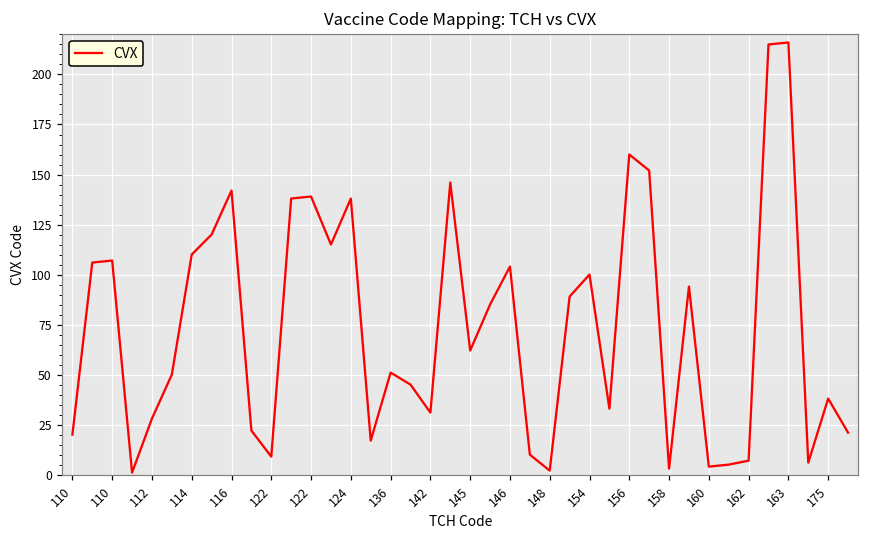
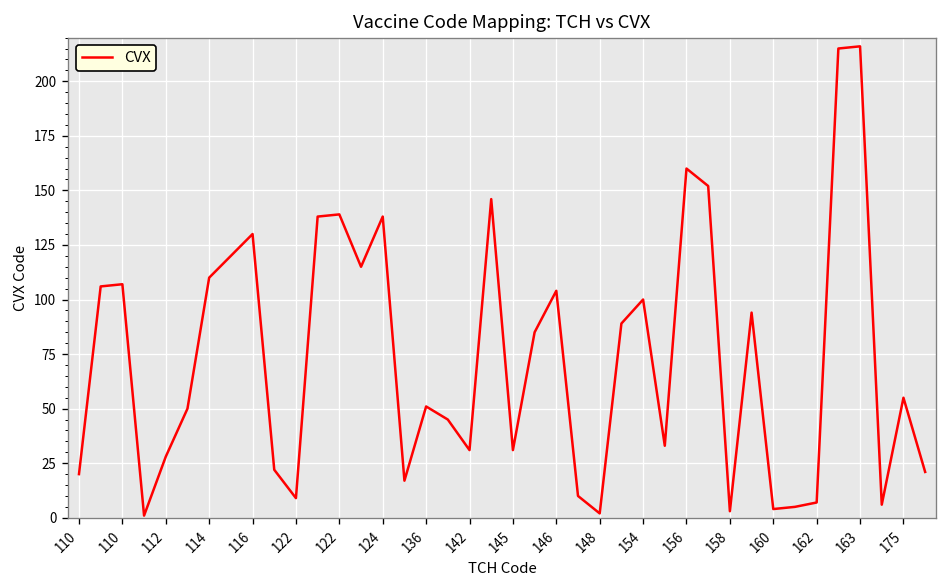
116: 142 -> 130
145: 62 -> 31
175: 38 -> 55
